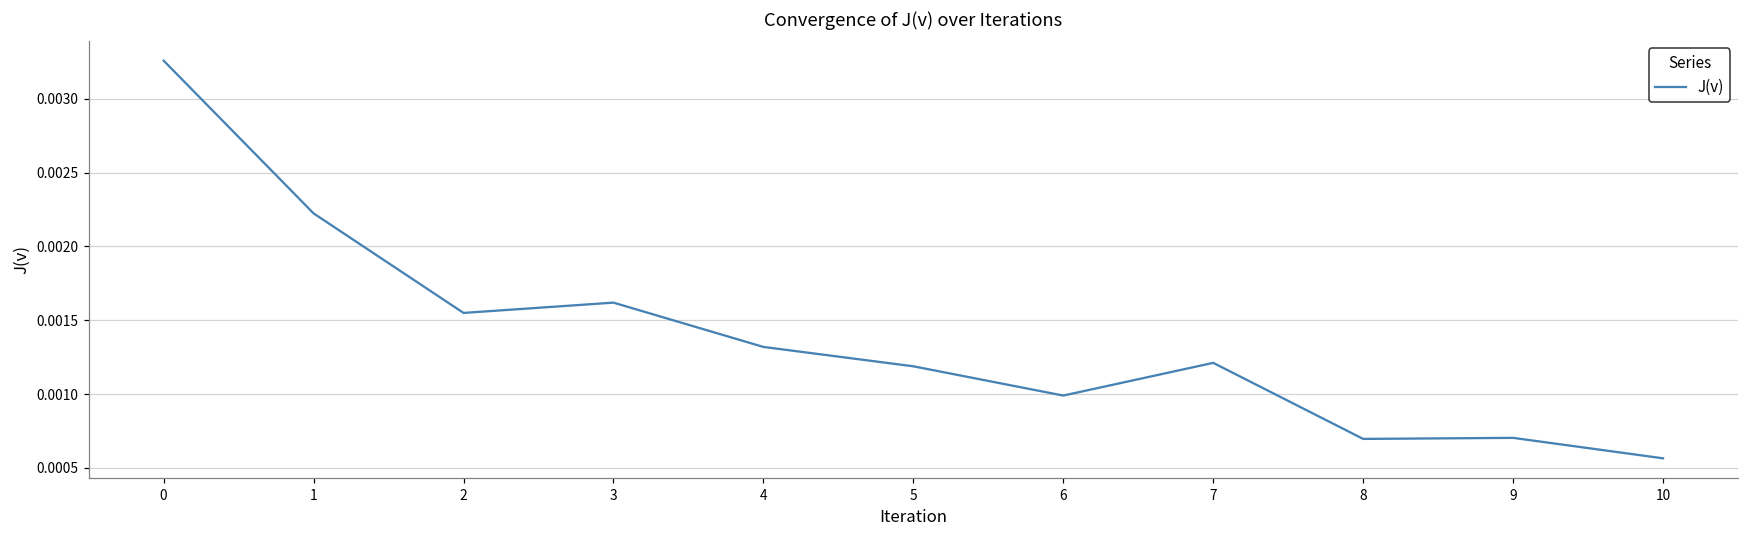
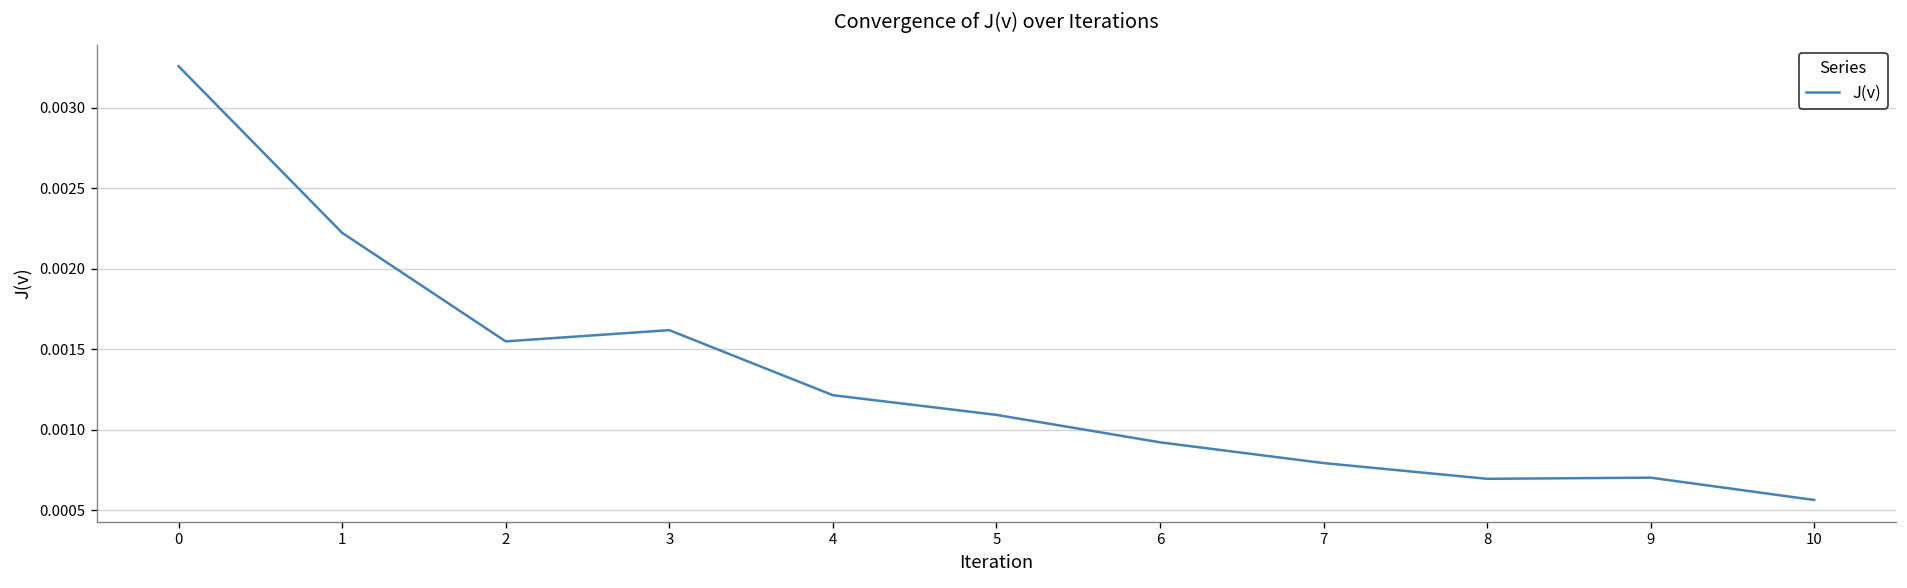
4: 0.00132 -> 0.00122
5: 0.00119 -> 0.00109
6: 0.00099 -> 0.00092
7: 0.00121 -> 0.00079
